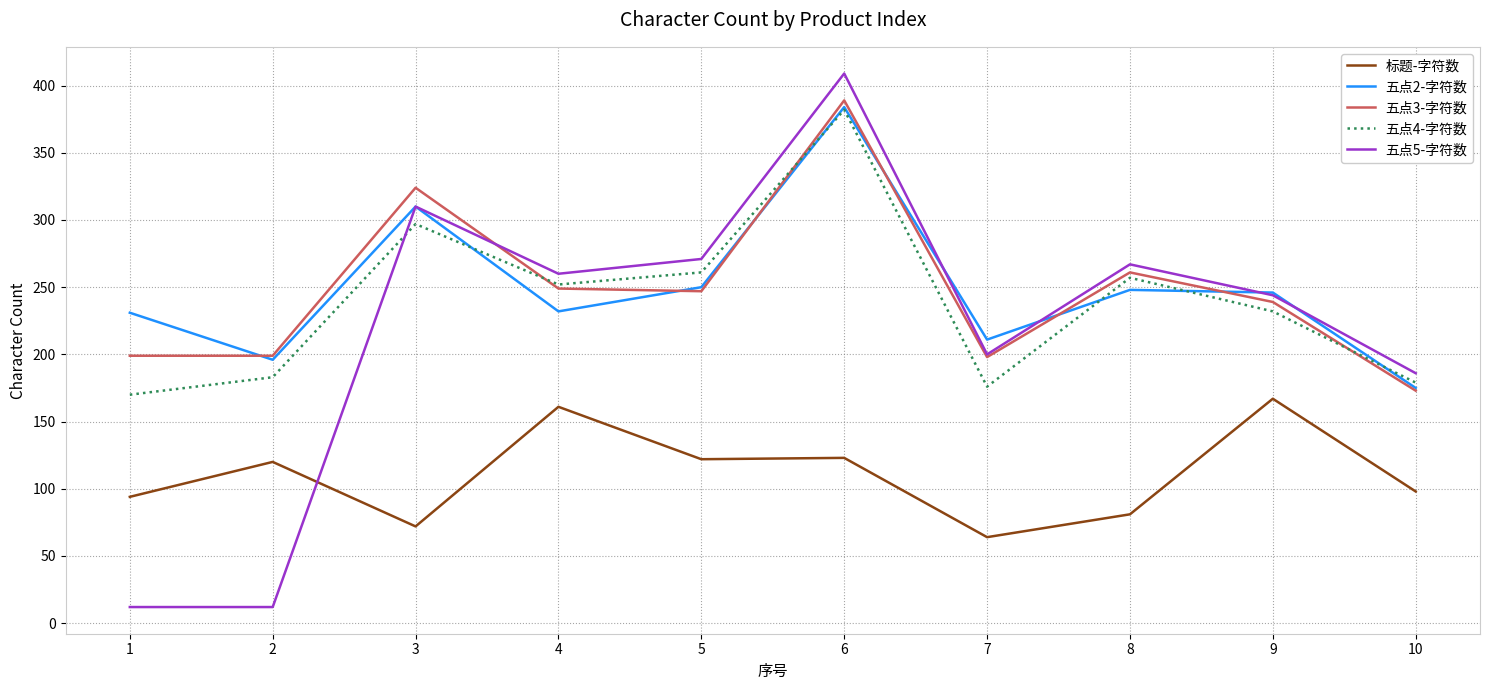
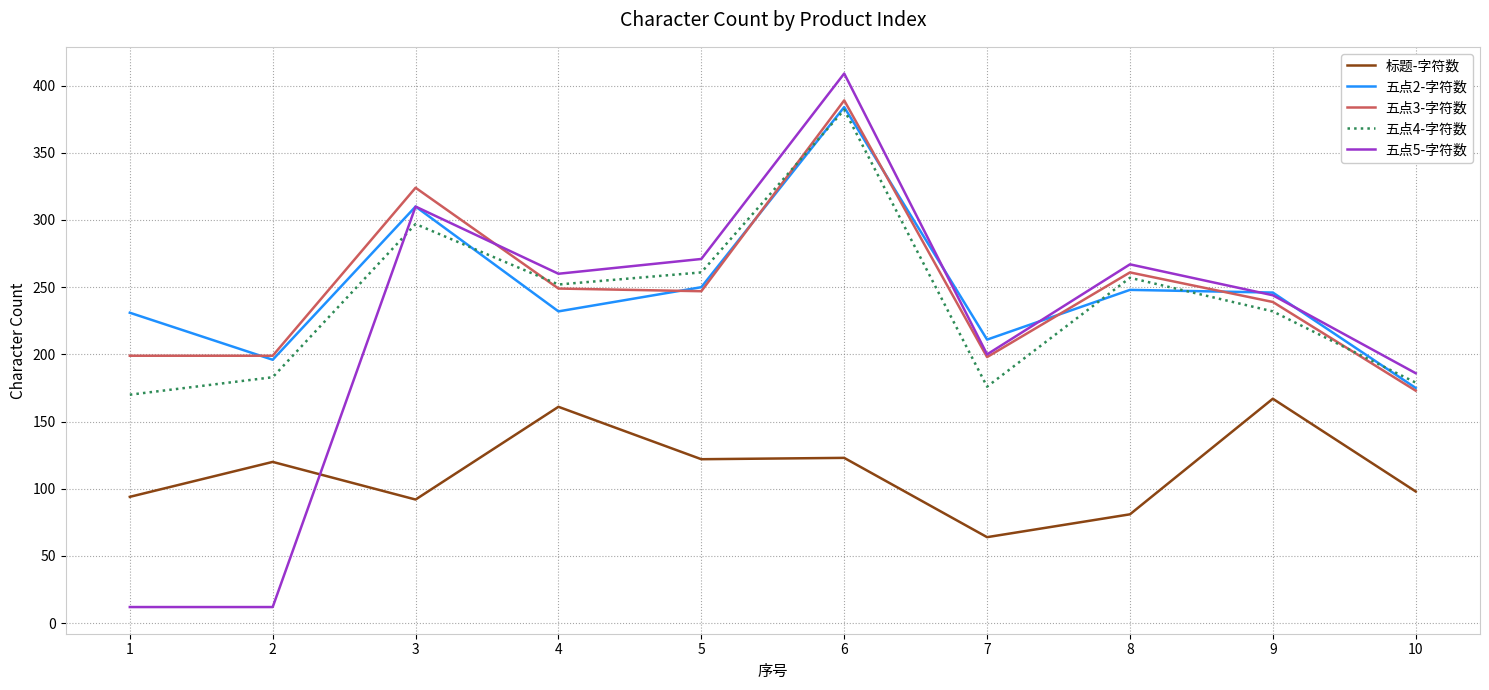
标题-字符数, 3: 72 -> 92
